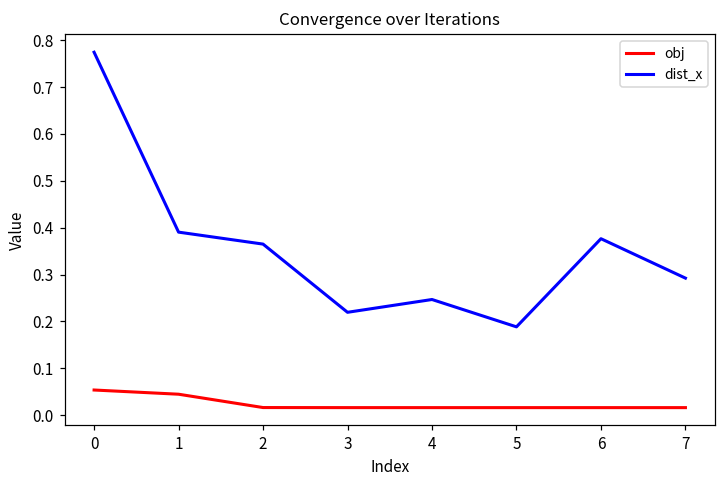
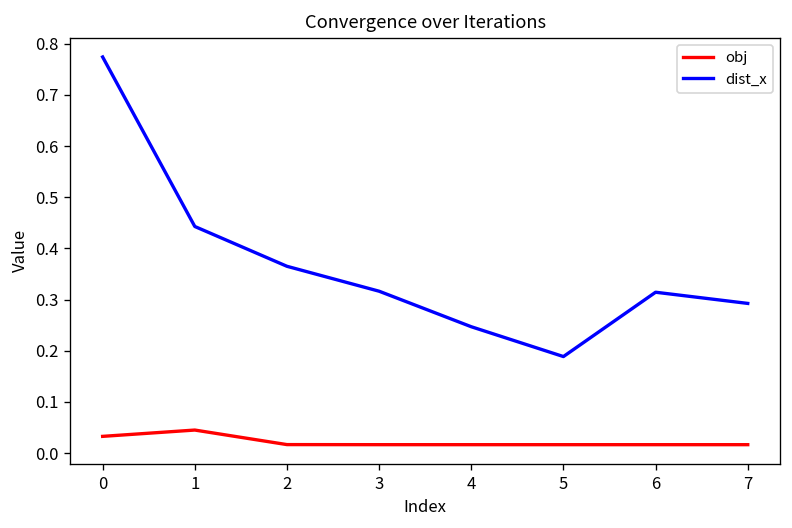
obj, 0: 0.05 -> 0.03
dist_x, 1: 0.39 -> 0.44
dist_x, 3: 0.22 -> 0.32
dist_x, 6: 0.38 -> 0.31
